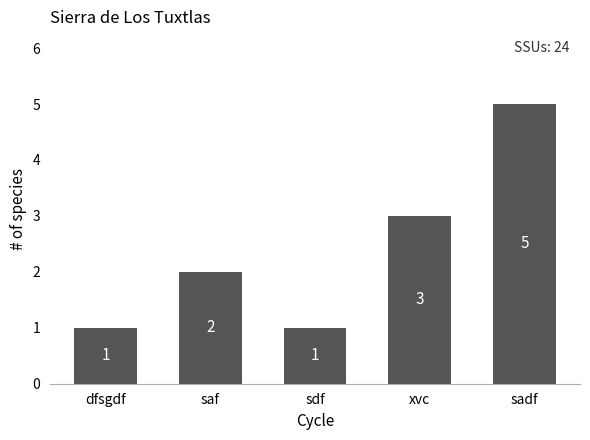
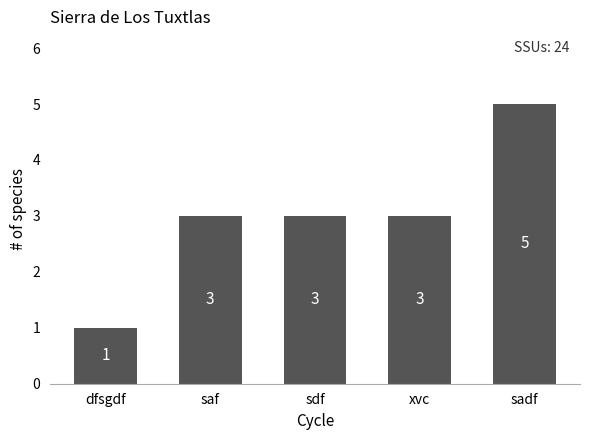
saf: 2 -> 3
sdf: 1 -> 3
